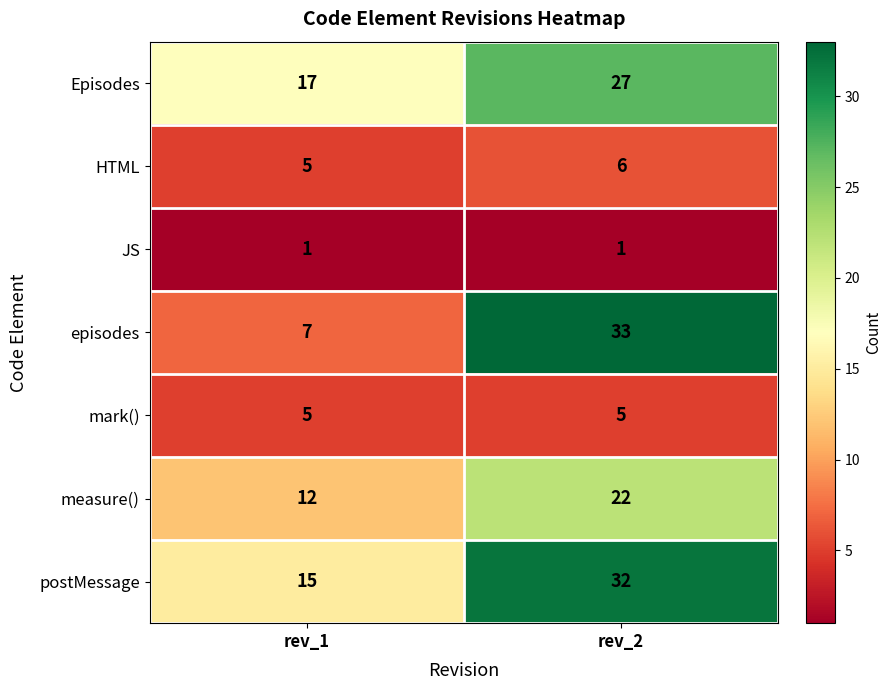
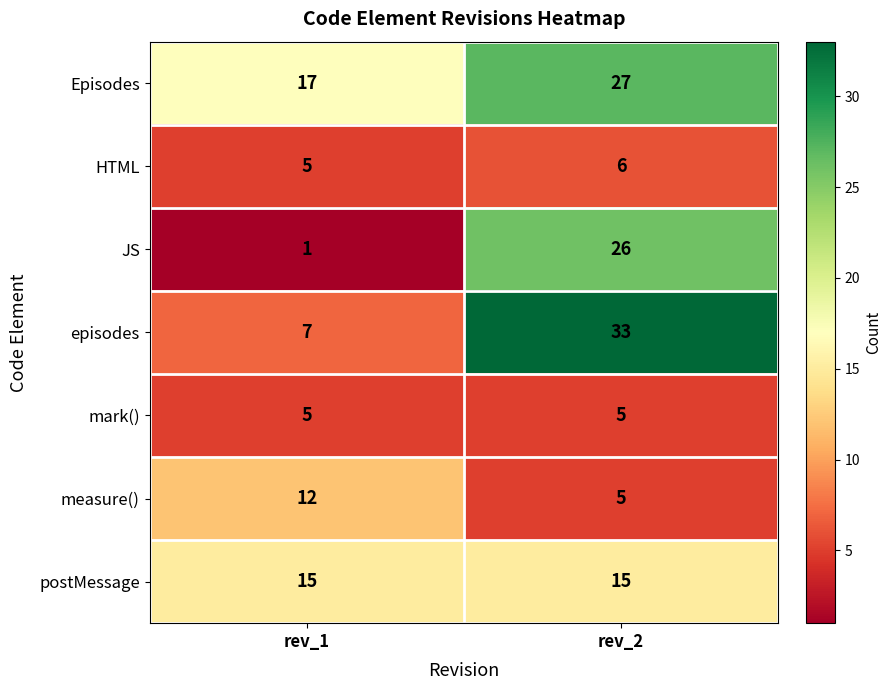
JS, rev_2: 1 -> 26
measure(), rev_2: 22 -> 5
postMessage, rev_2: 32 -> 15
